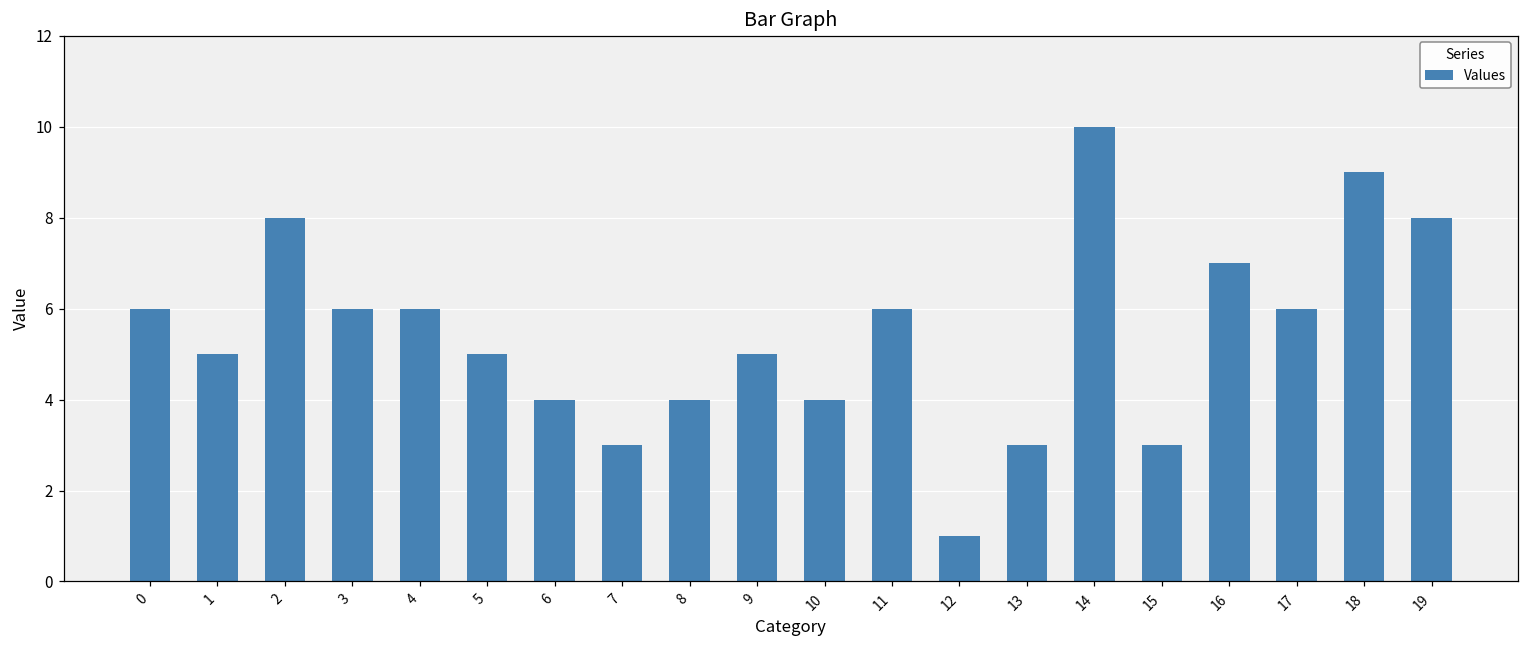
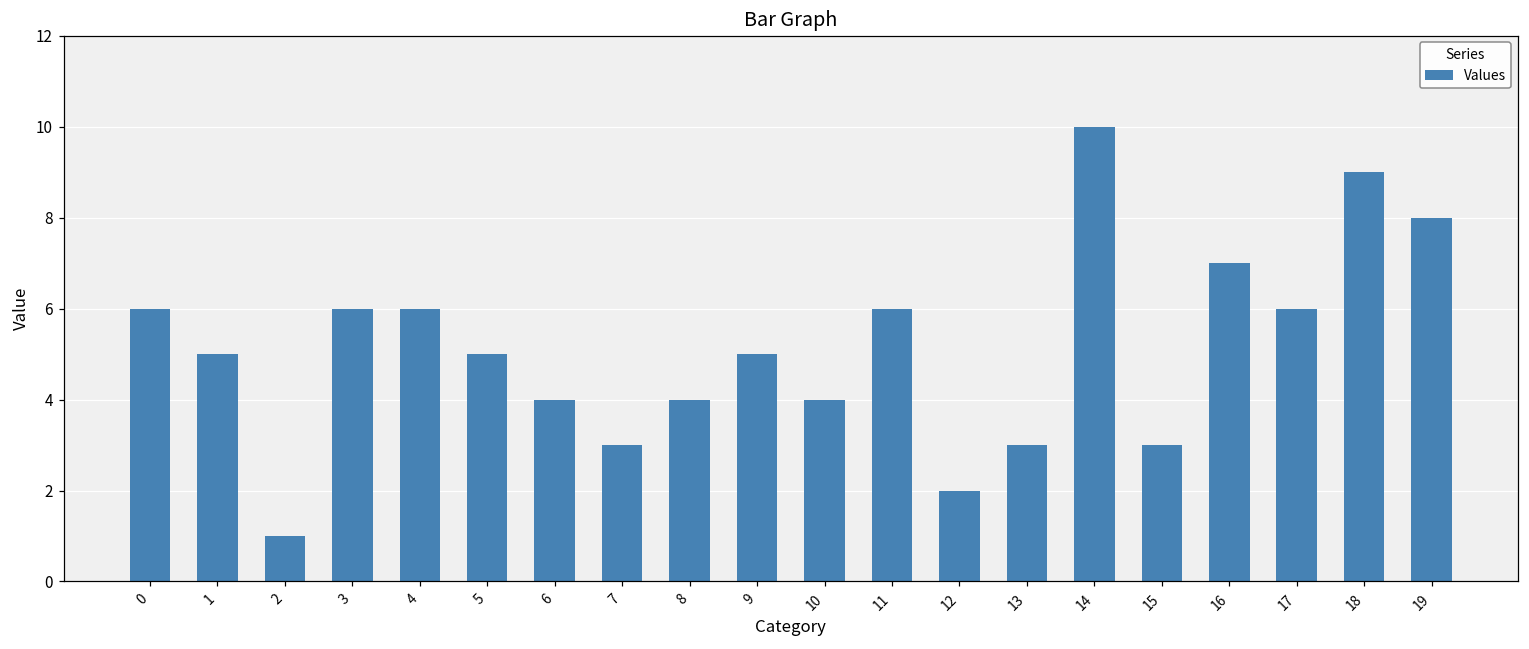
2: 8 -> 1
12: 1 -> 2
